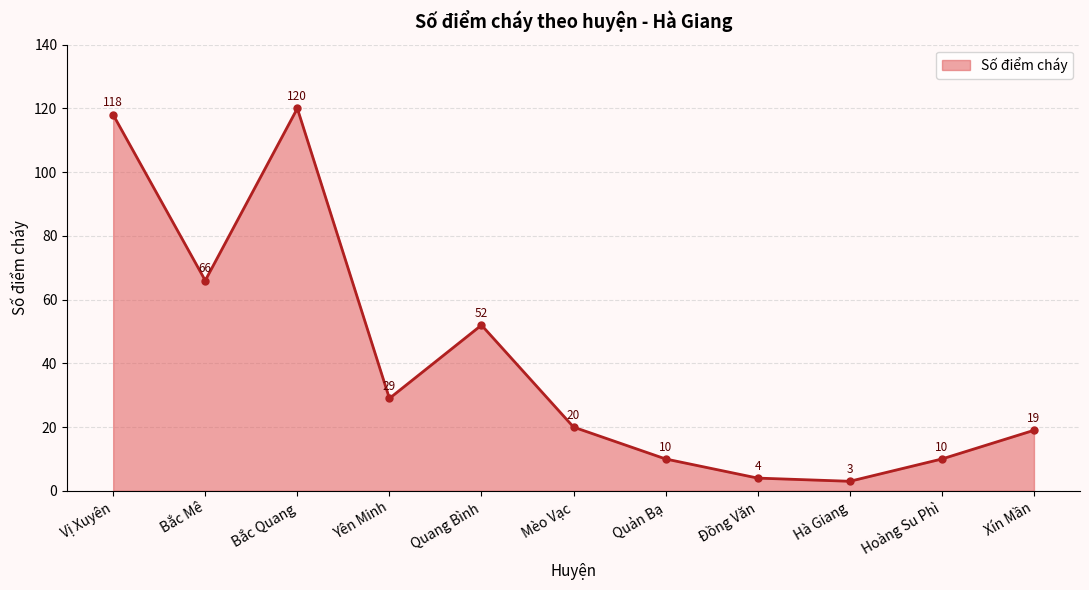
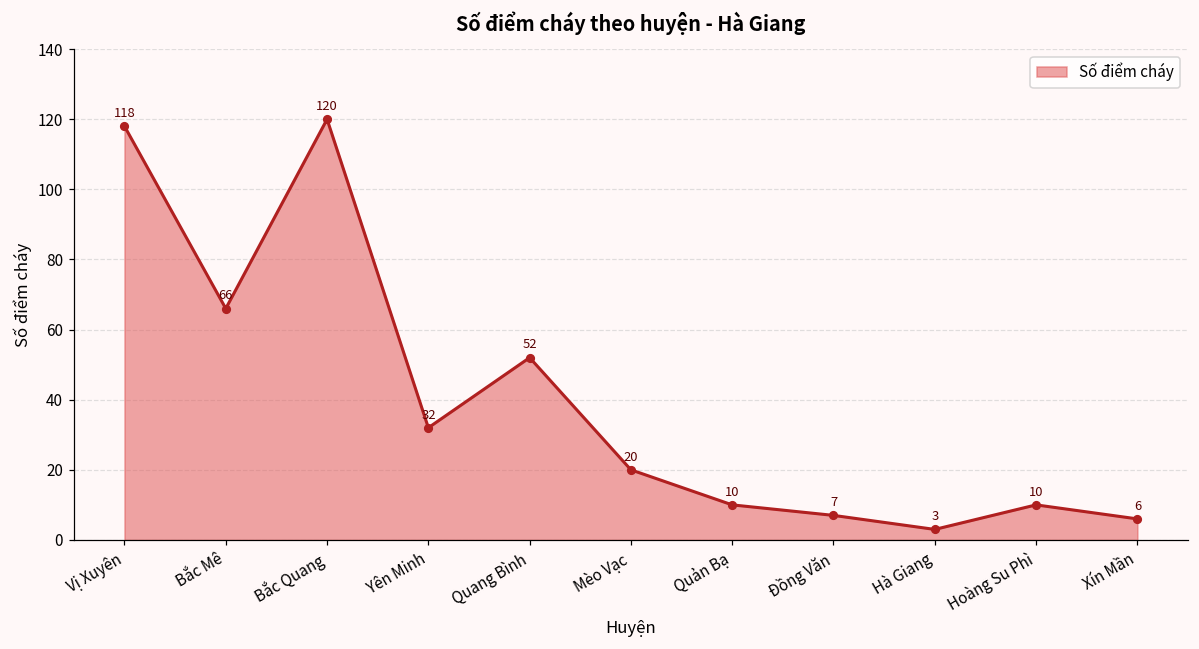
Yên Minh: 29 -> 32
Đồng Văn: 4 -> 7
Xín Mần: 19 -> 6
